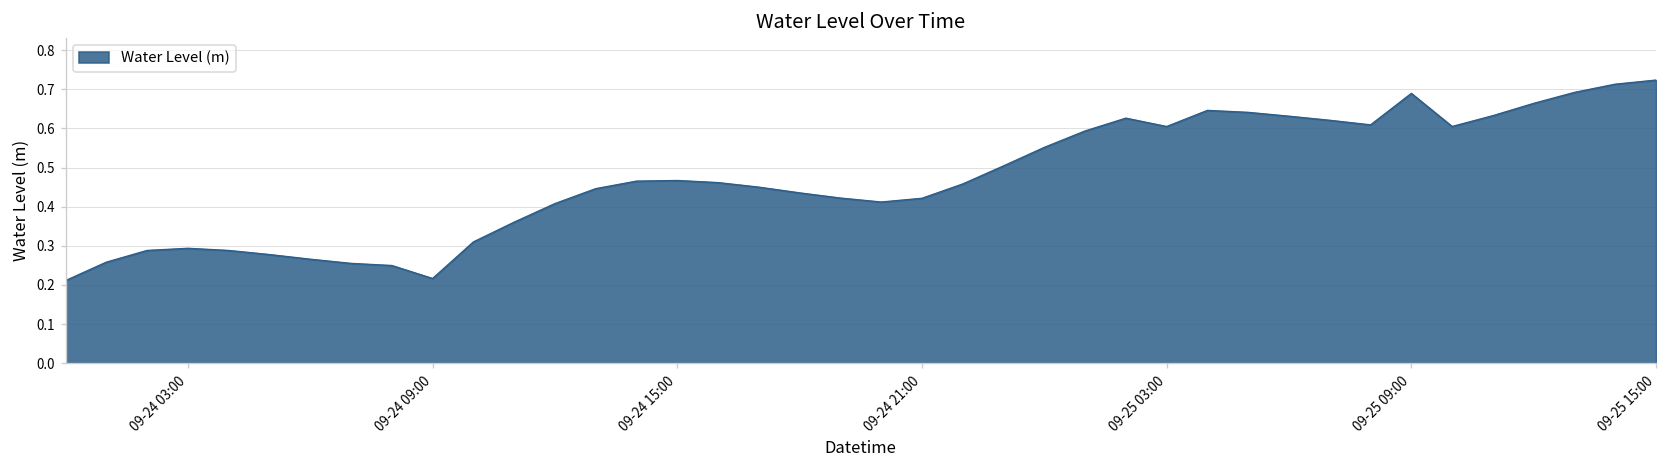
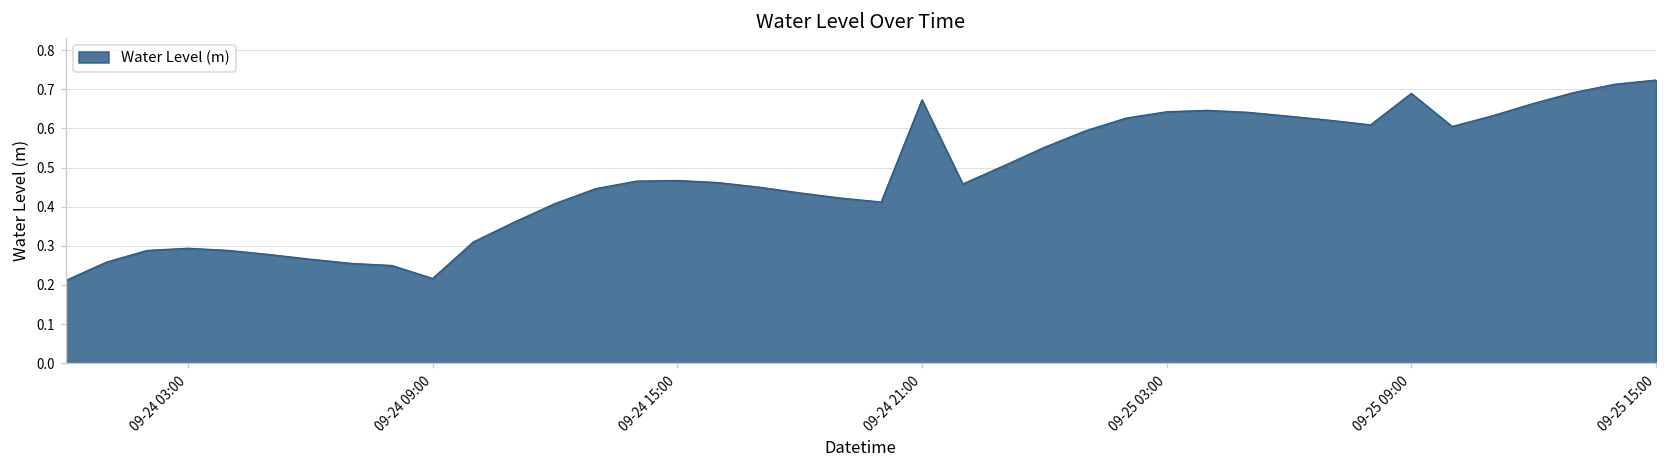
09-24 21:00: 0.42 -> 0.67
09-25 03:00: 0.60 -> 0.64
